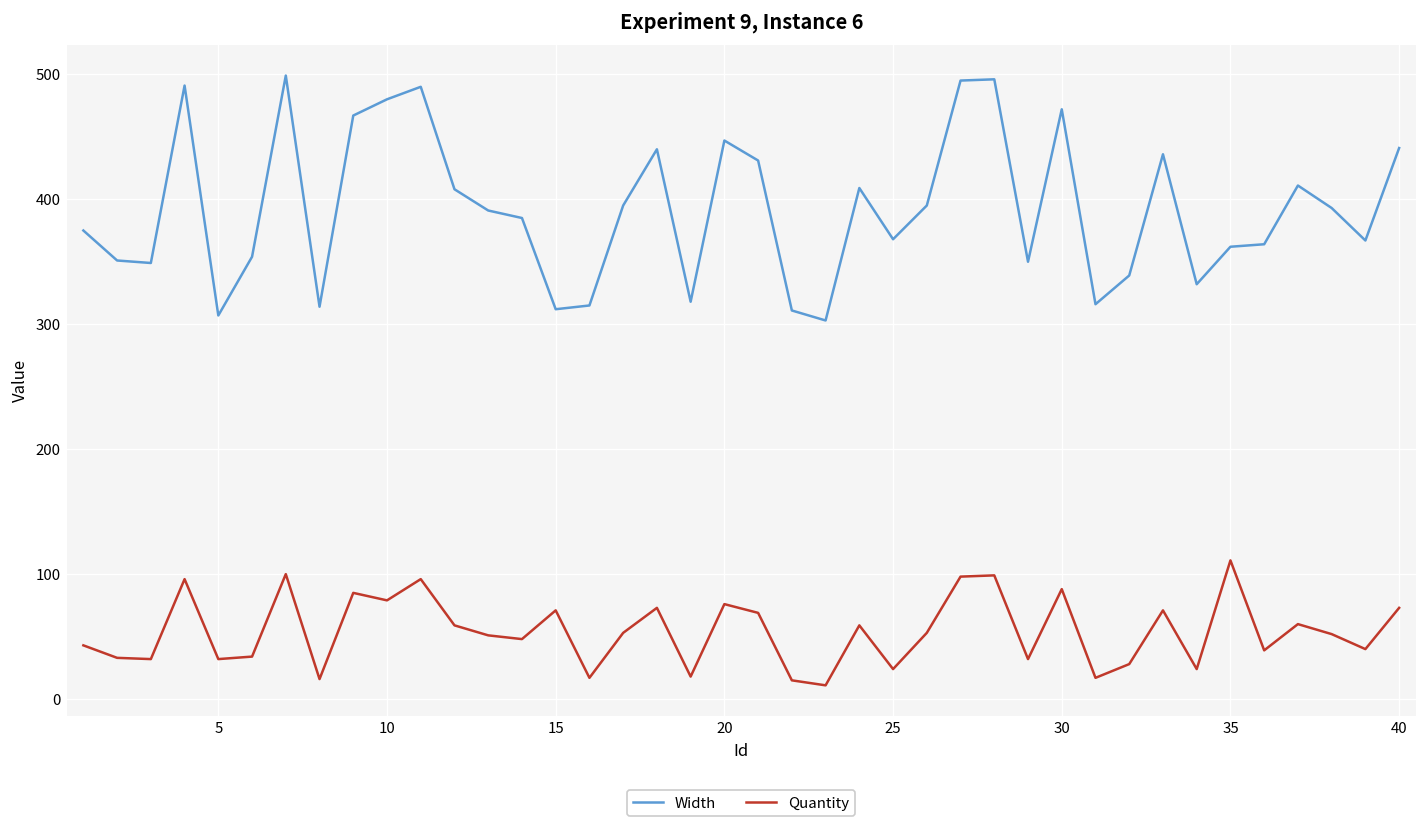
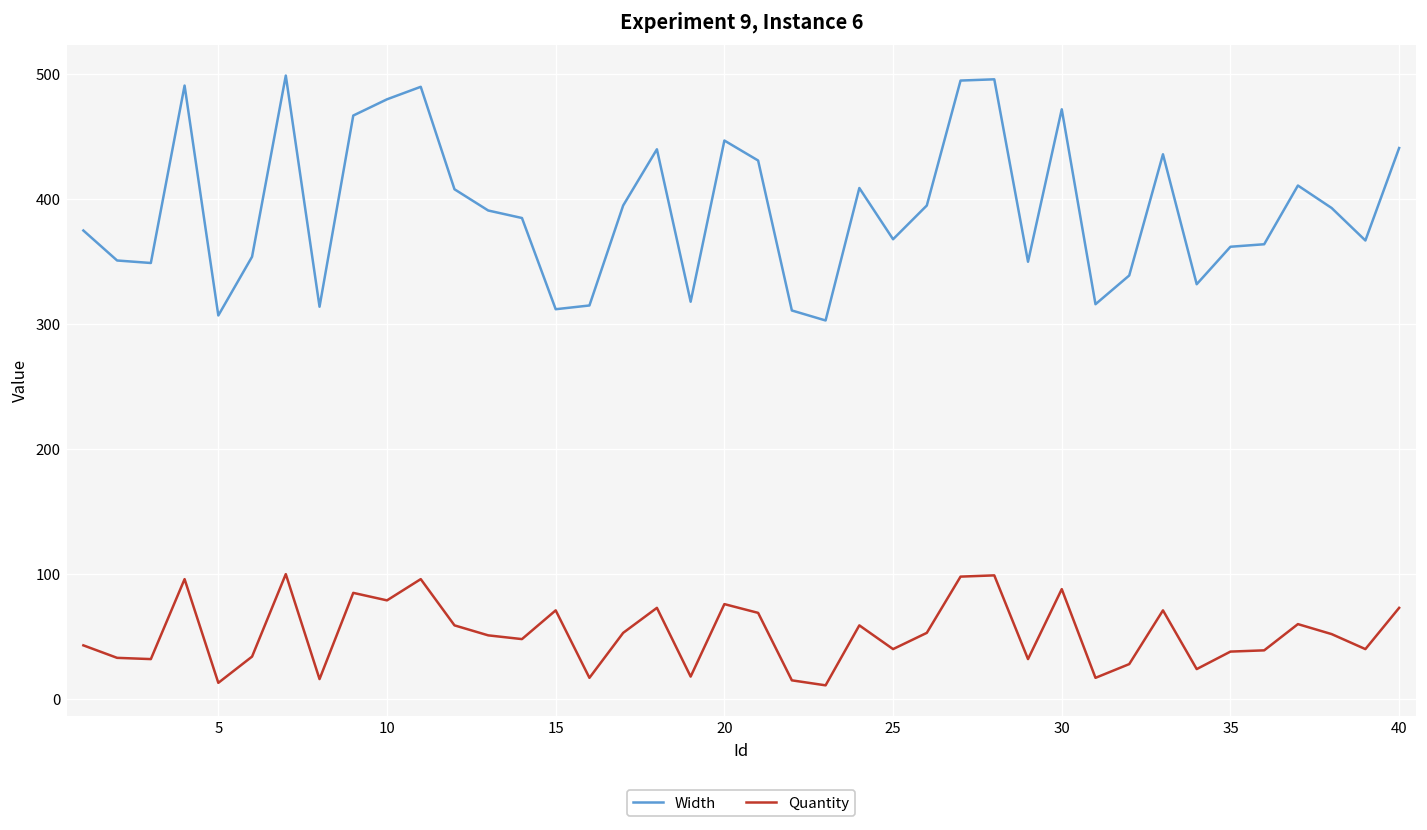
Quantity, 5: 32 -> 13
Quantity, 25: 24 -> 40
Quantity, 35: 111 -> 38
